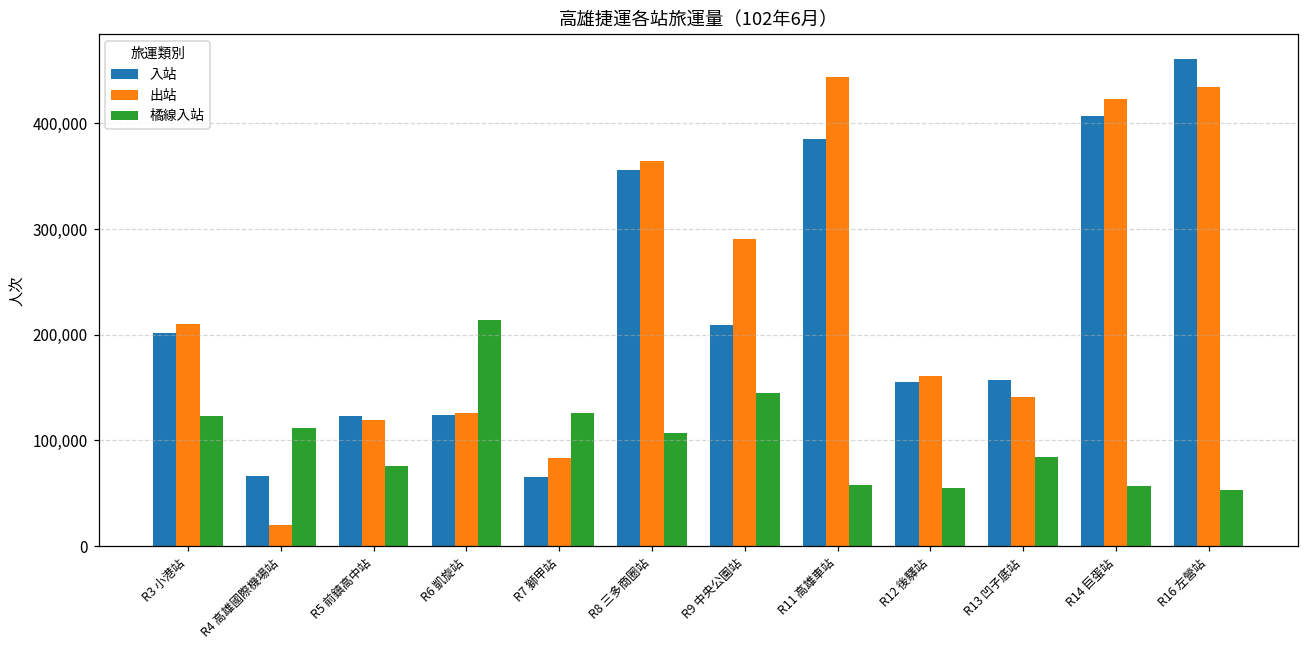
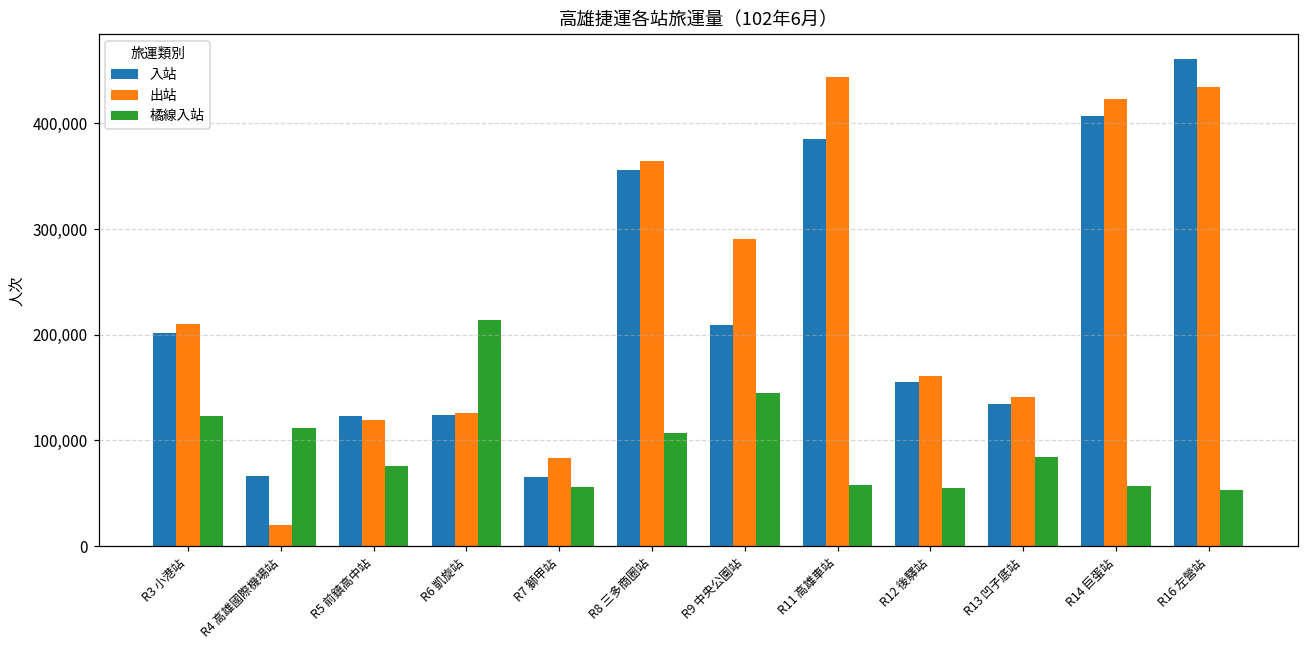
橘線入站, R7 獅甲站: 130,000 -> 60,000
入站, R13 凹子底站: 160,000 -> 130,000
